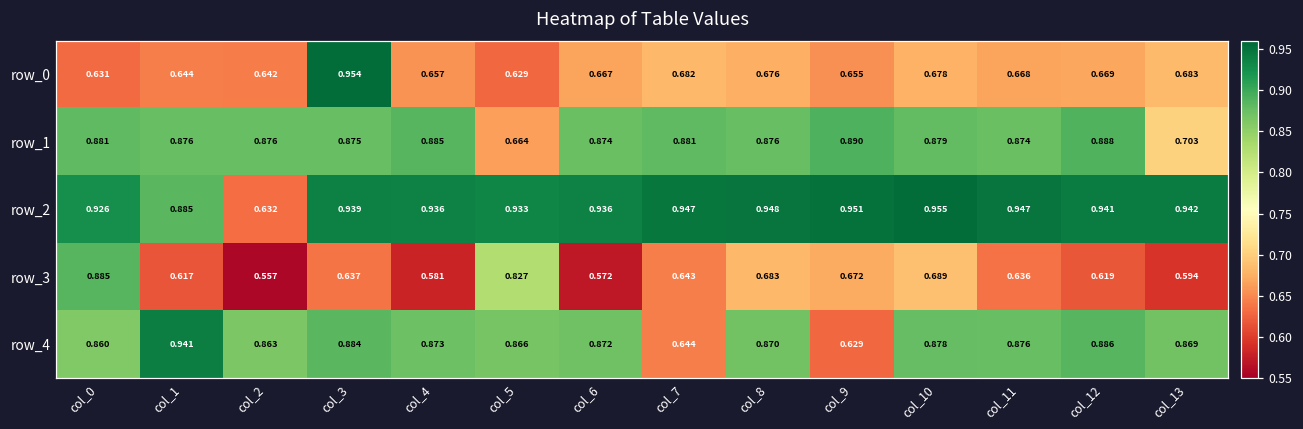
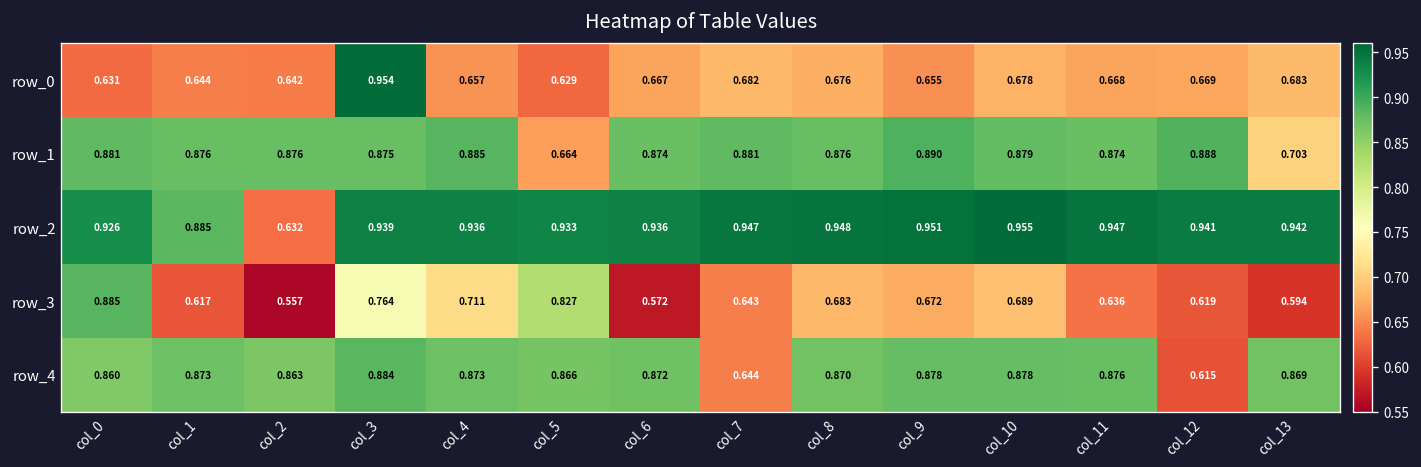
row_3, col_3: 0.637 -> 0.764
row_3, col_4: 0.581 -> 0.711
row_4, col_1: 0.941 -> 0.873
row_4, col_9: 0.629 -> 0.878
row_4, col_12: 0.886 -> 0.615
